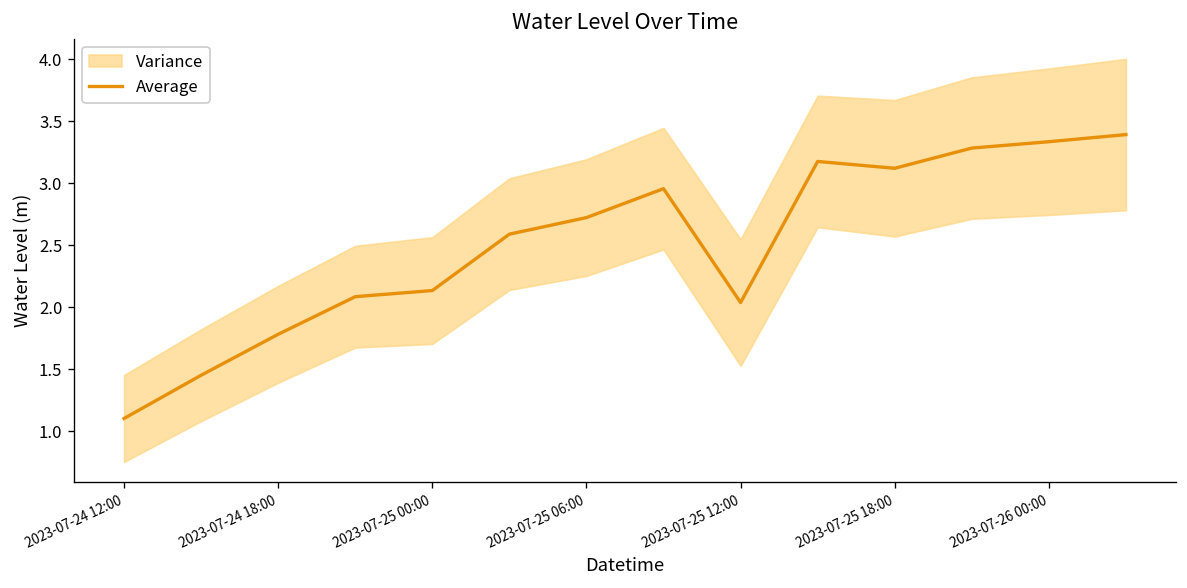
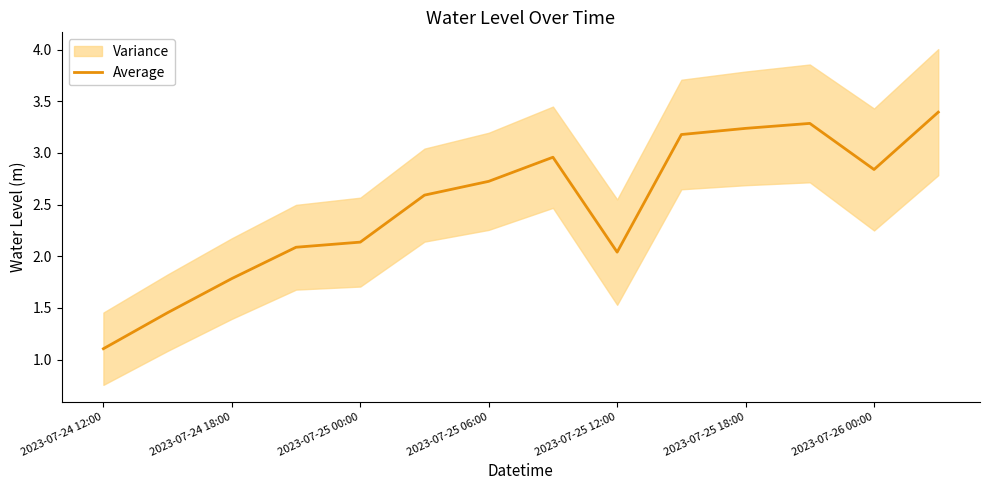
Average, 2023-07-25 18:00: 3.12 -> 3.24
Average, 2023-07-26 00:00: 3.34 -> 2.84
